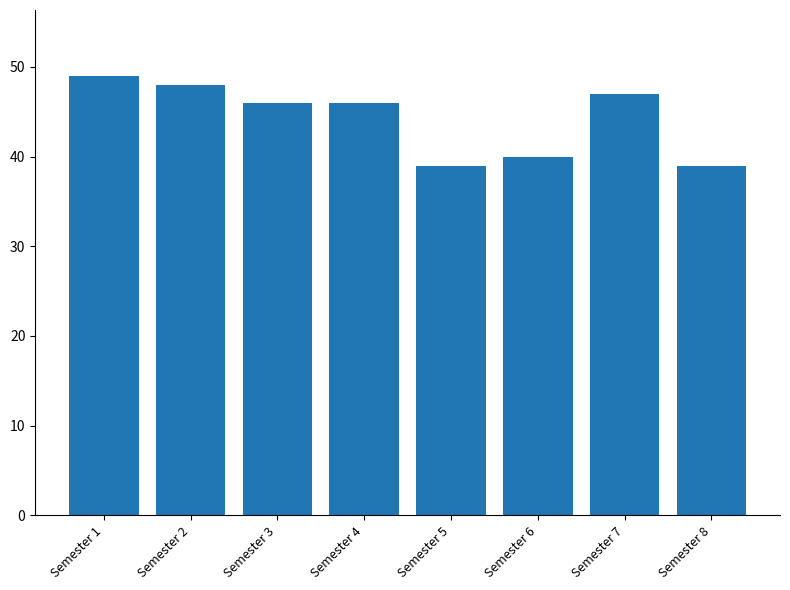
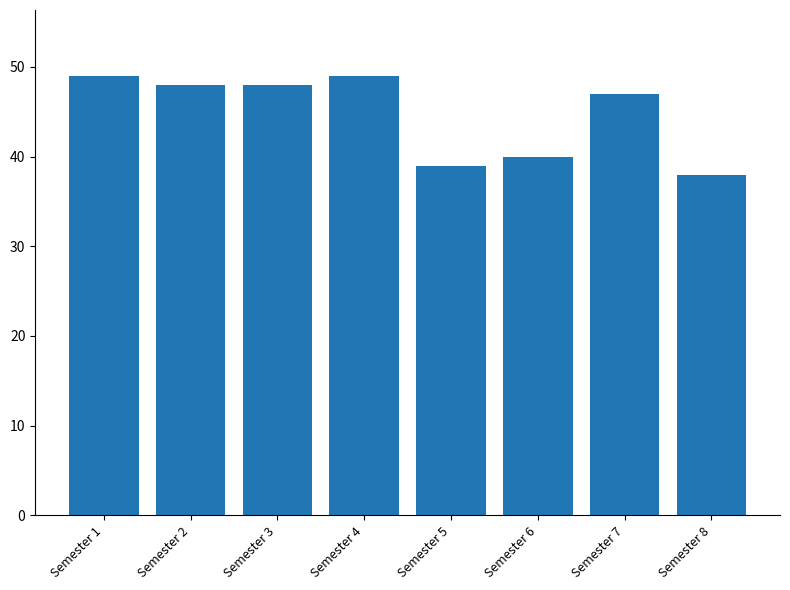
Semester 3: 46 -> 48
Semester 4: 46 -> 49
Semester 8: 39 -> 38
